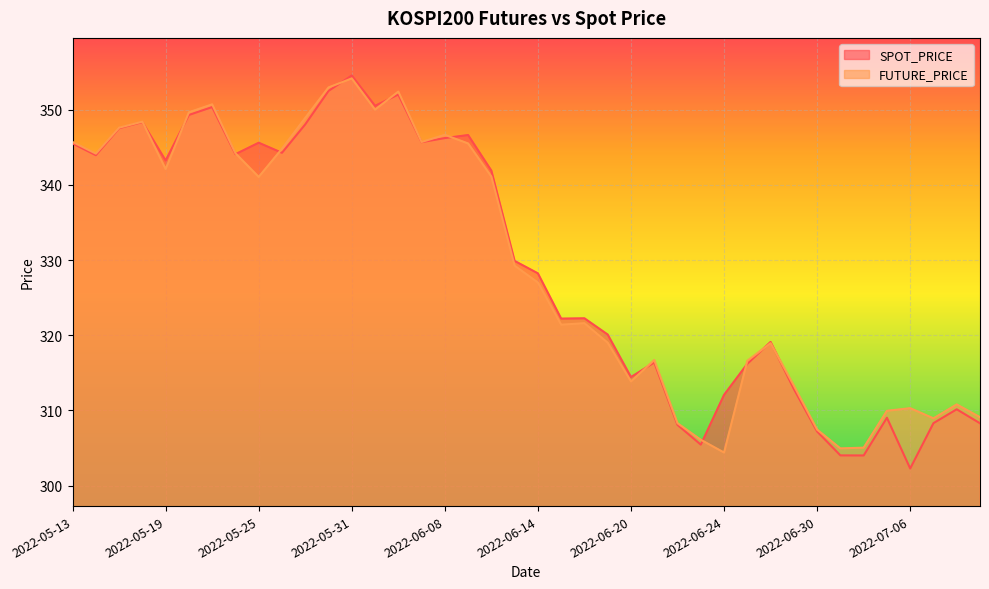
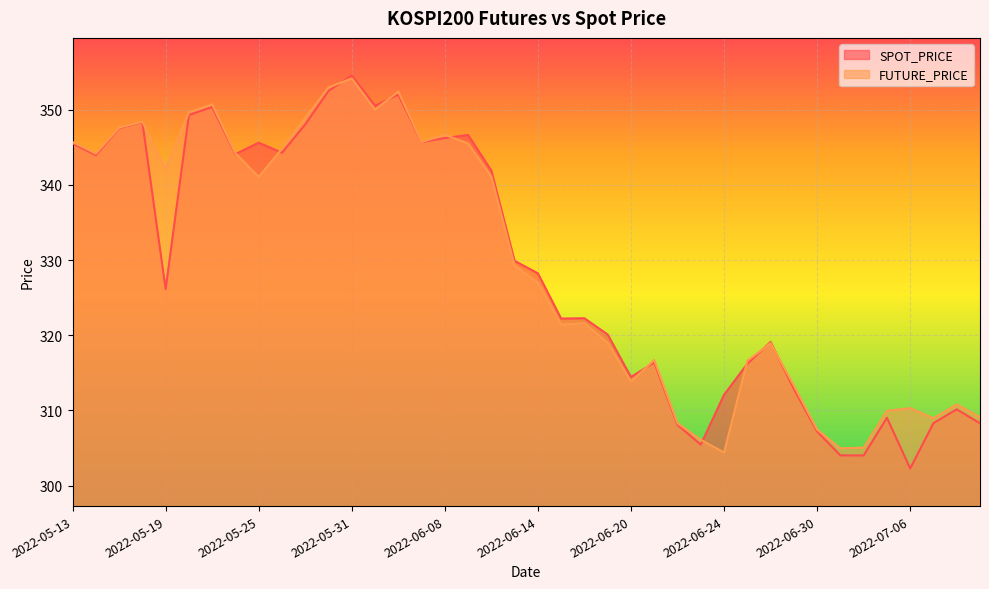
SPOT_PRICE, 2022-05-19: 343 -> 326
